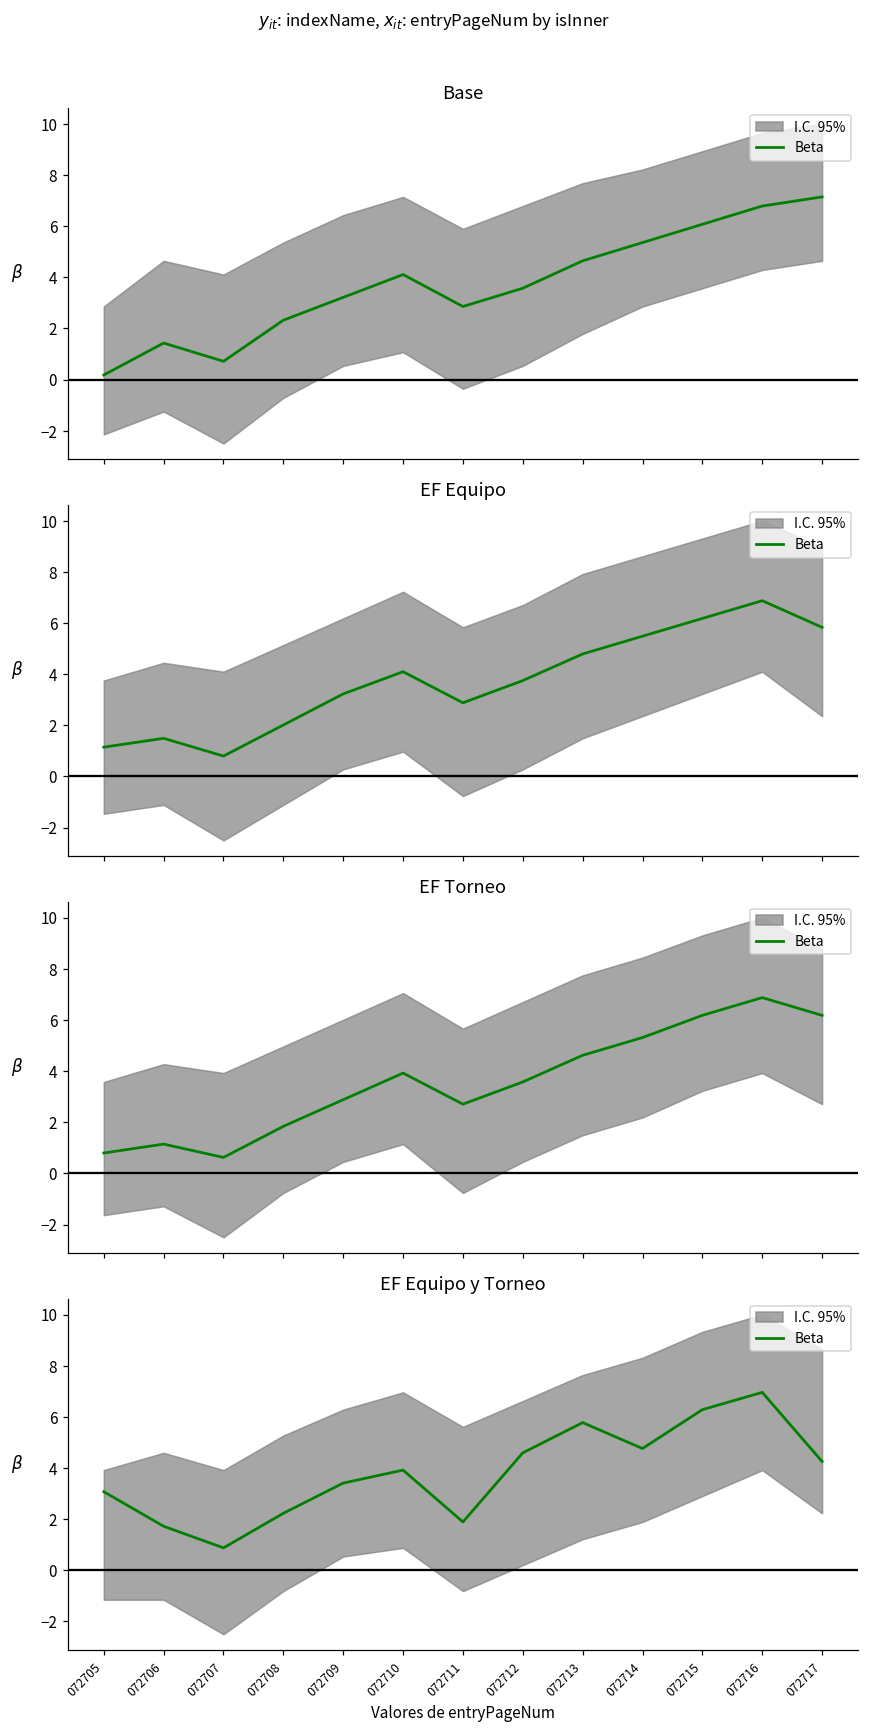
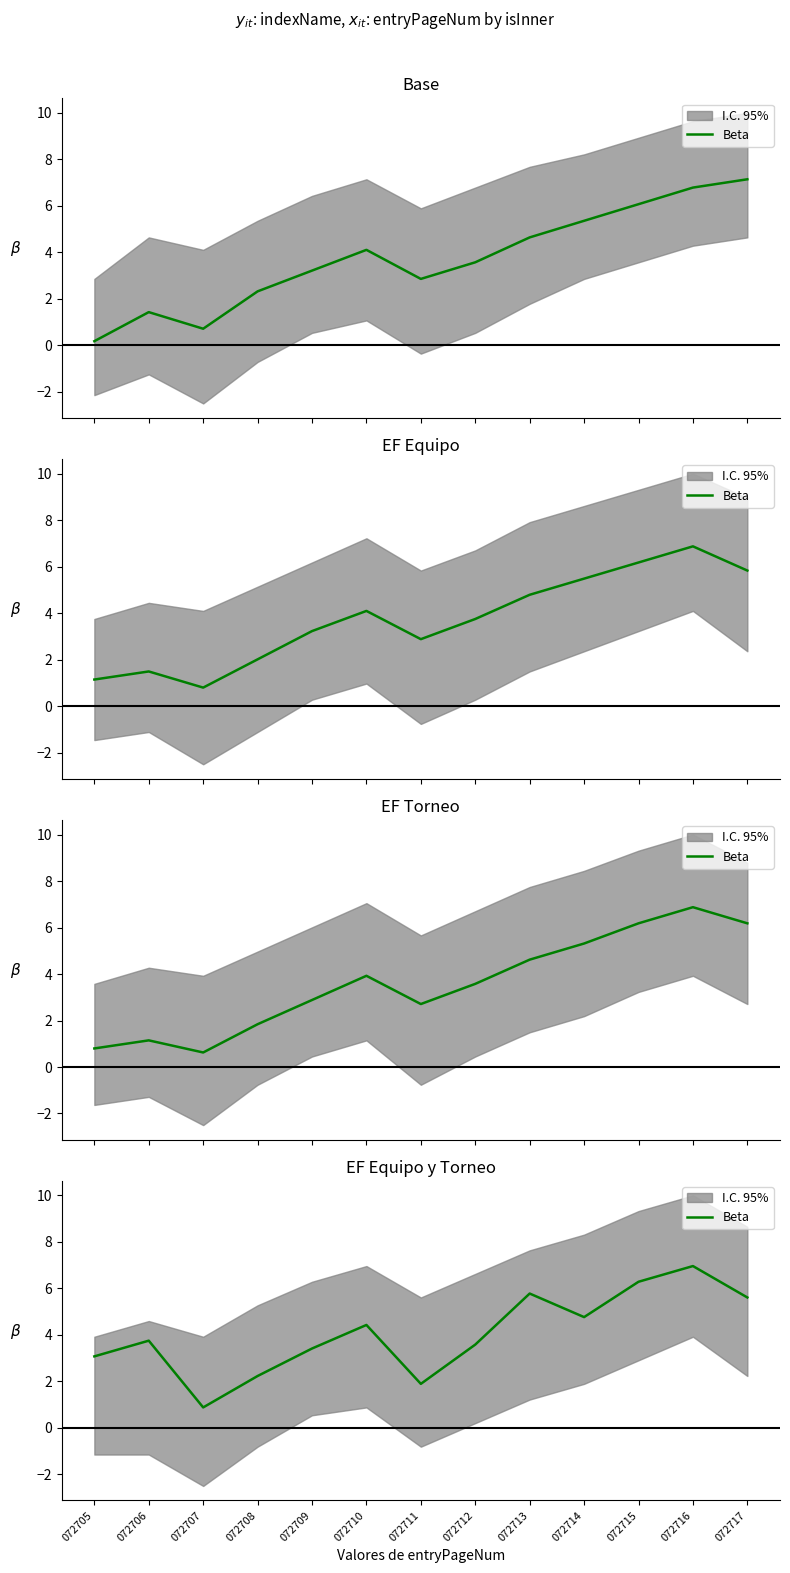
EF Equipo y Torneo, Beta, 072706: 1.7 -> 3.8
EF Equipo y Torneo, Beta, 072710: 3.9 -> 4.4
EF Equipo y Torneo, Beta, 072712: 4.6 -> 3.6
EF Equipo y Torneo, Beta, 072717: 4.3 -> 5.6
